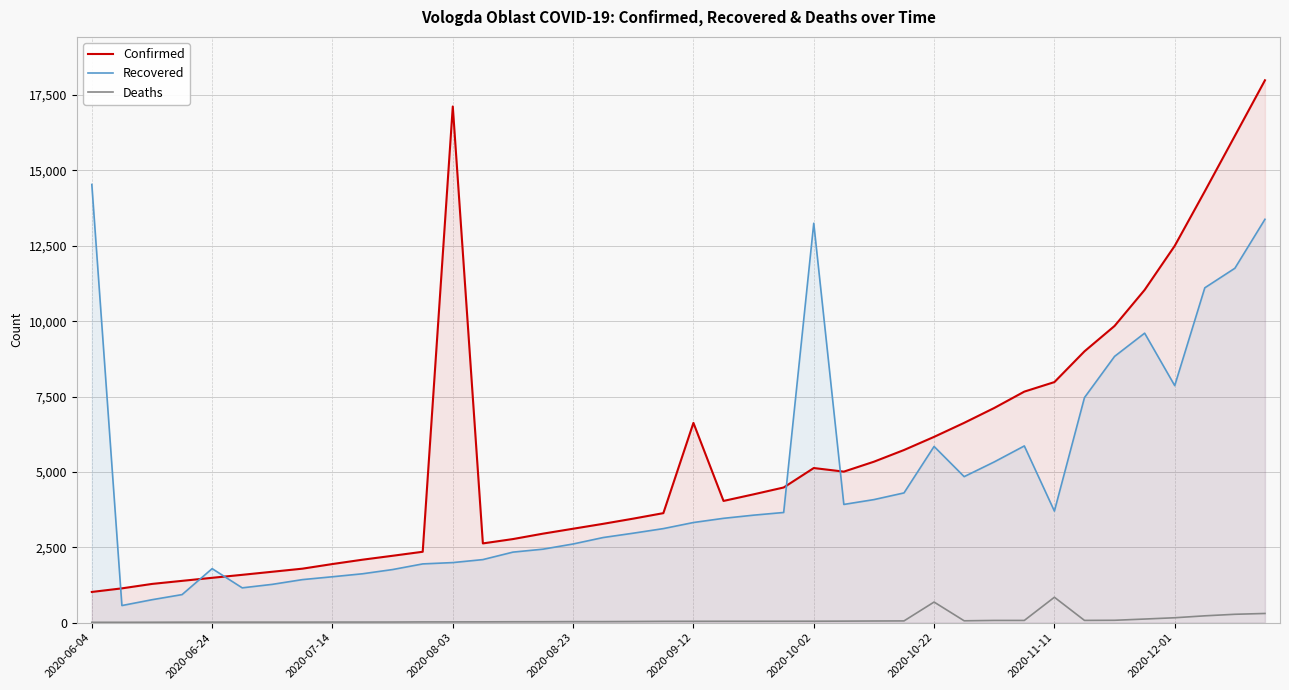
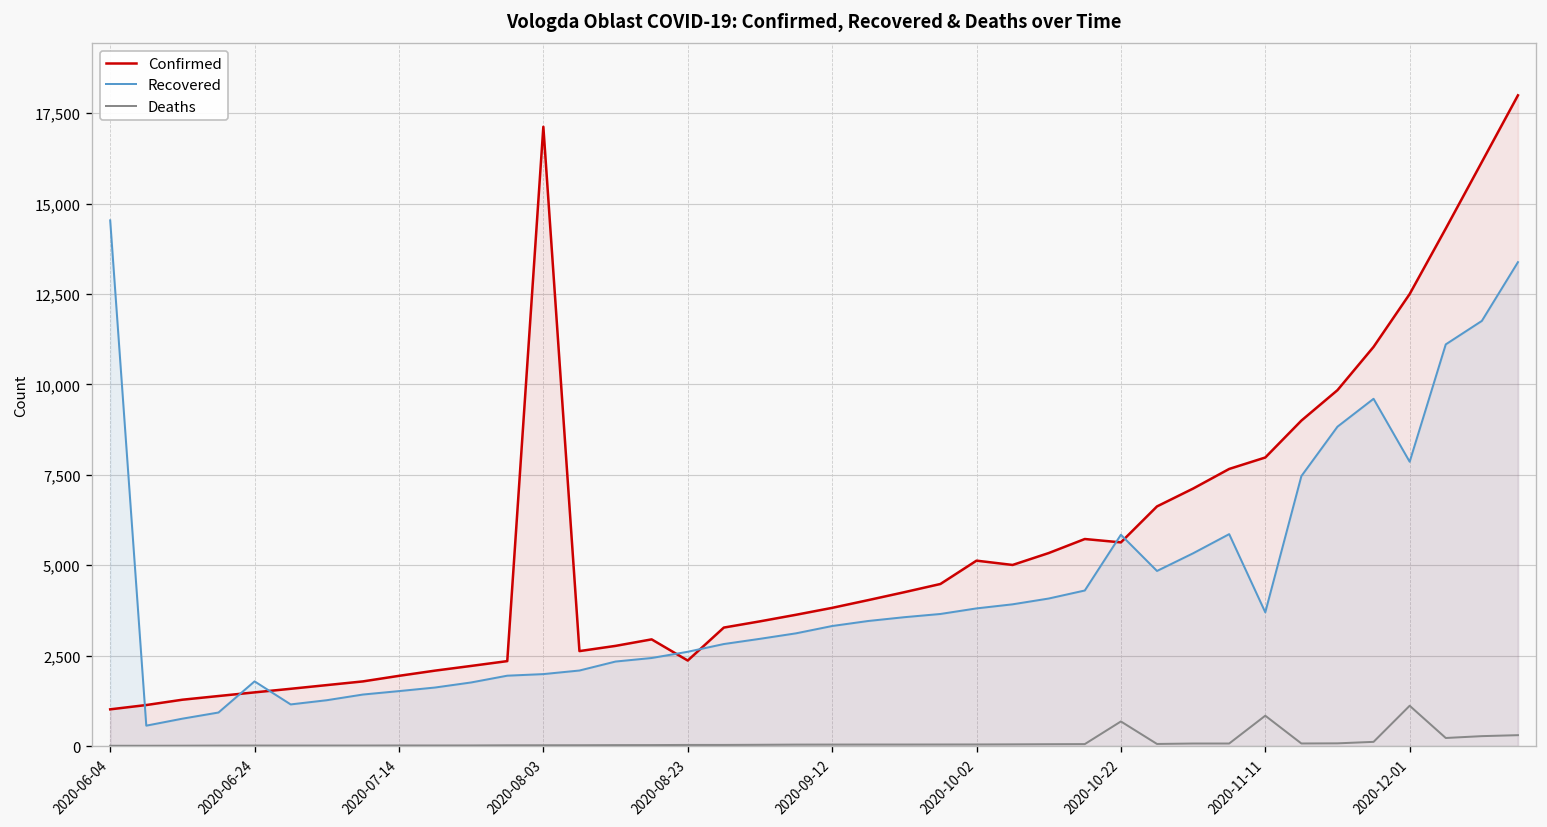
Confirmed, 2020-08-23: 3,100 -> 2,400
Confirmed, 2020-09-12: 6,600 -> 3,800
Recovered, 2020-10-02: 13,200 -> 3,800
Confirmed, 2020-10-22: 6,200 -> 5,600
Deaths, 2020-12-01: 200 -> 1,100
